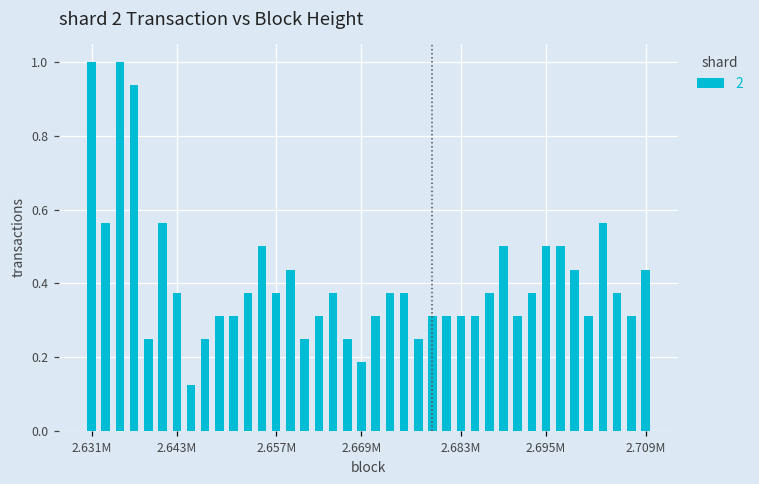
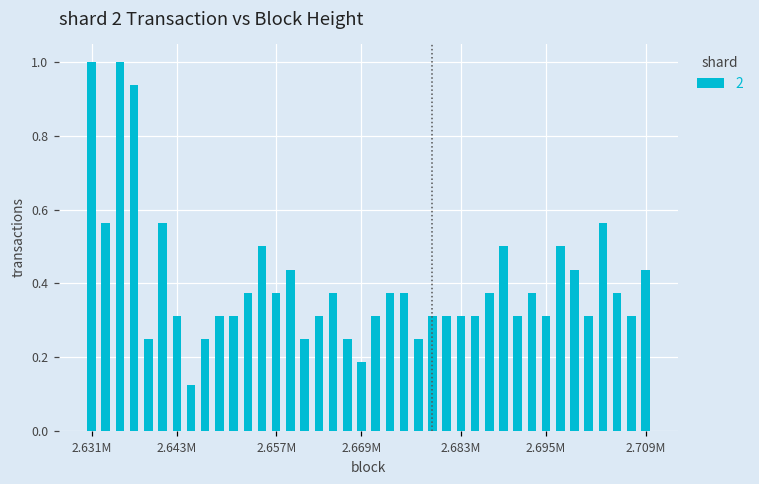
2.643M: 0.38 -> 0.31
2.695M: 0.50 -> 0.31
